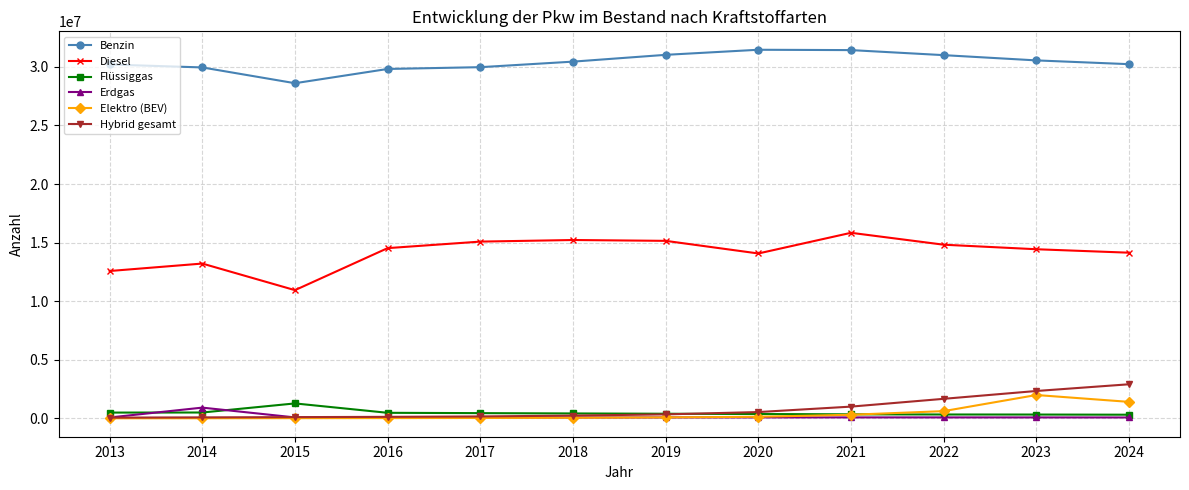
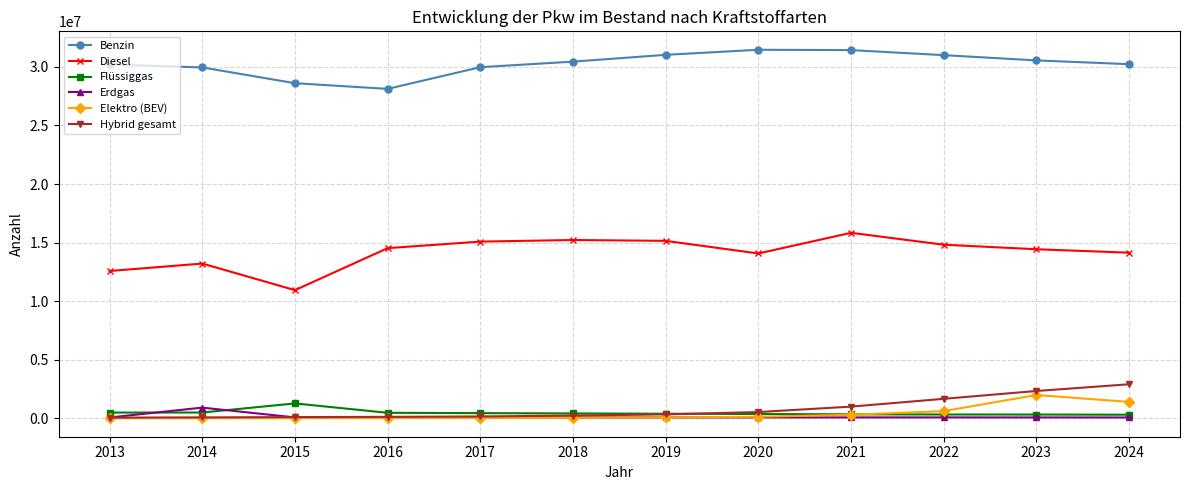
Benzin, 2016: 29800000 -> 28100000
